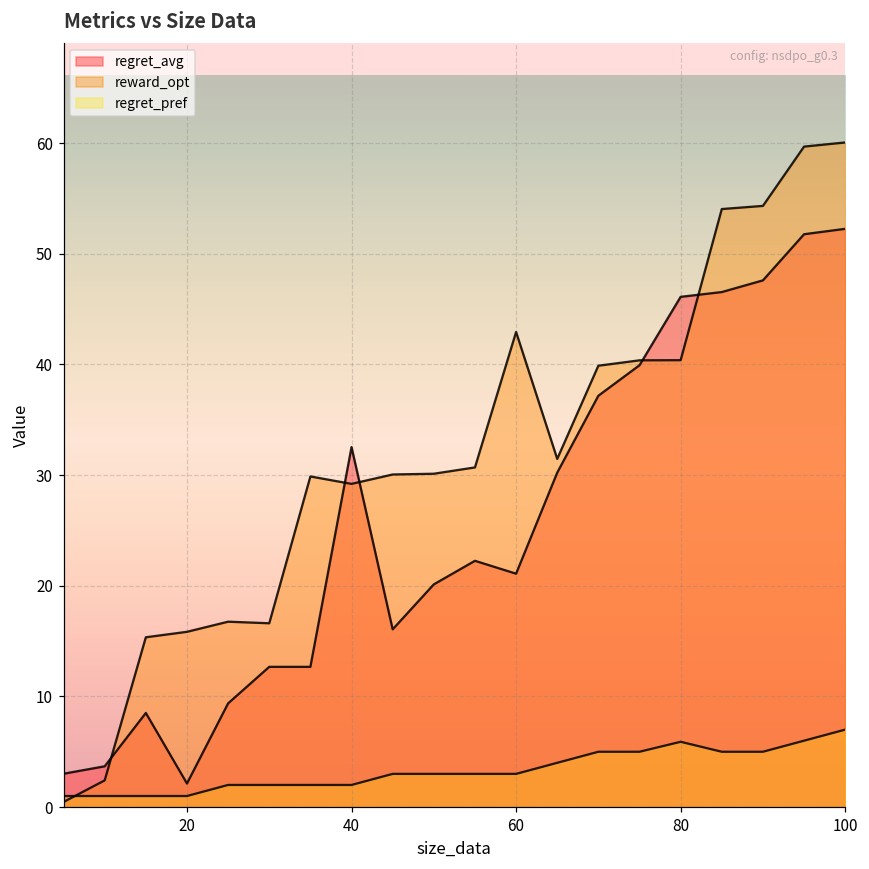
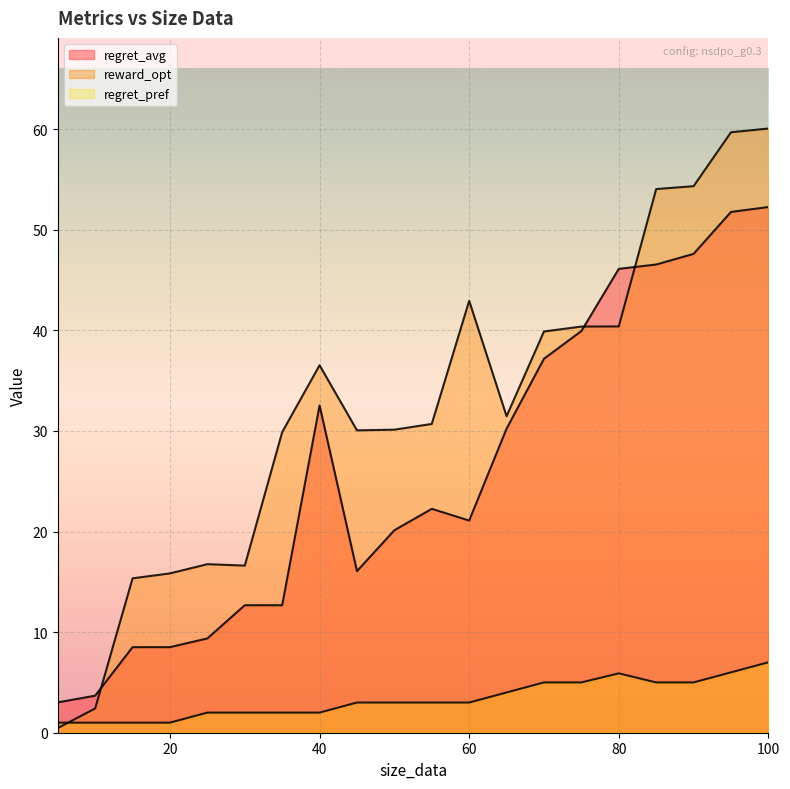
regret_avg, 20: 2.1 -> 8.5
reward_opt, 40: 29.2 -> 36.5
